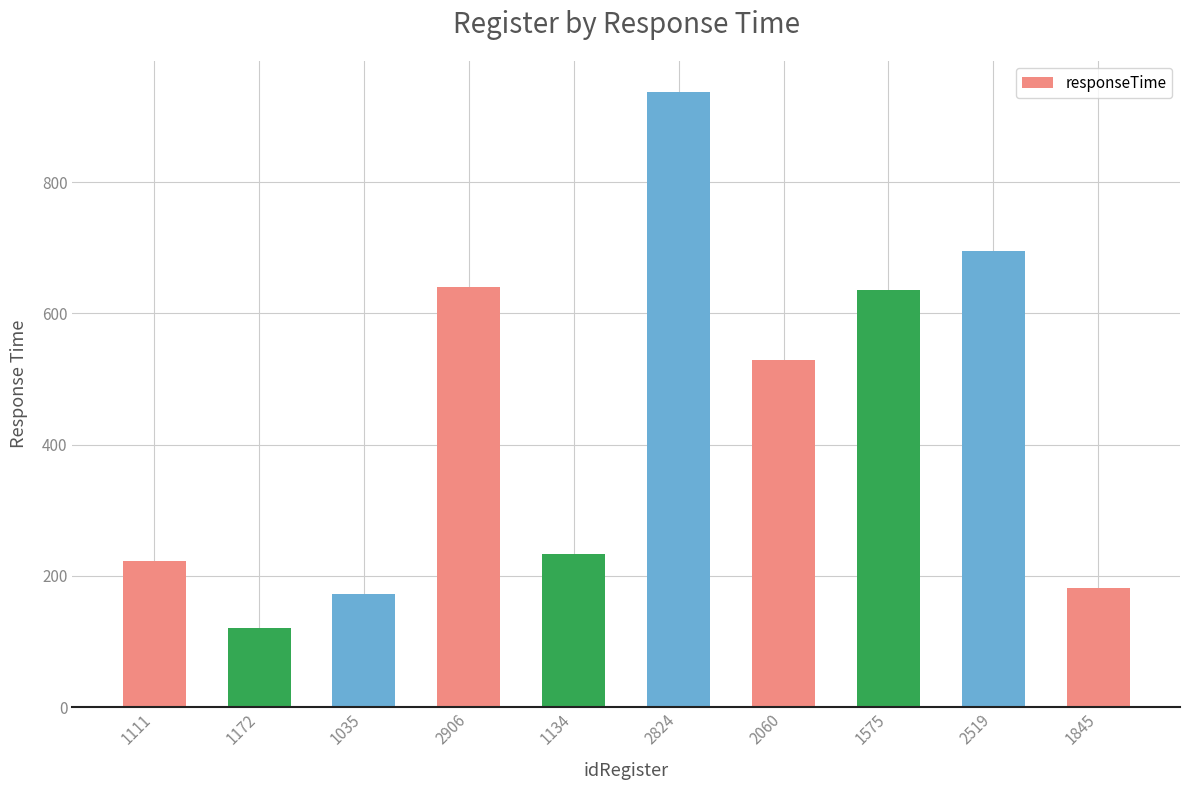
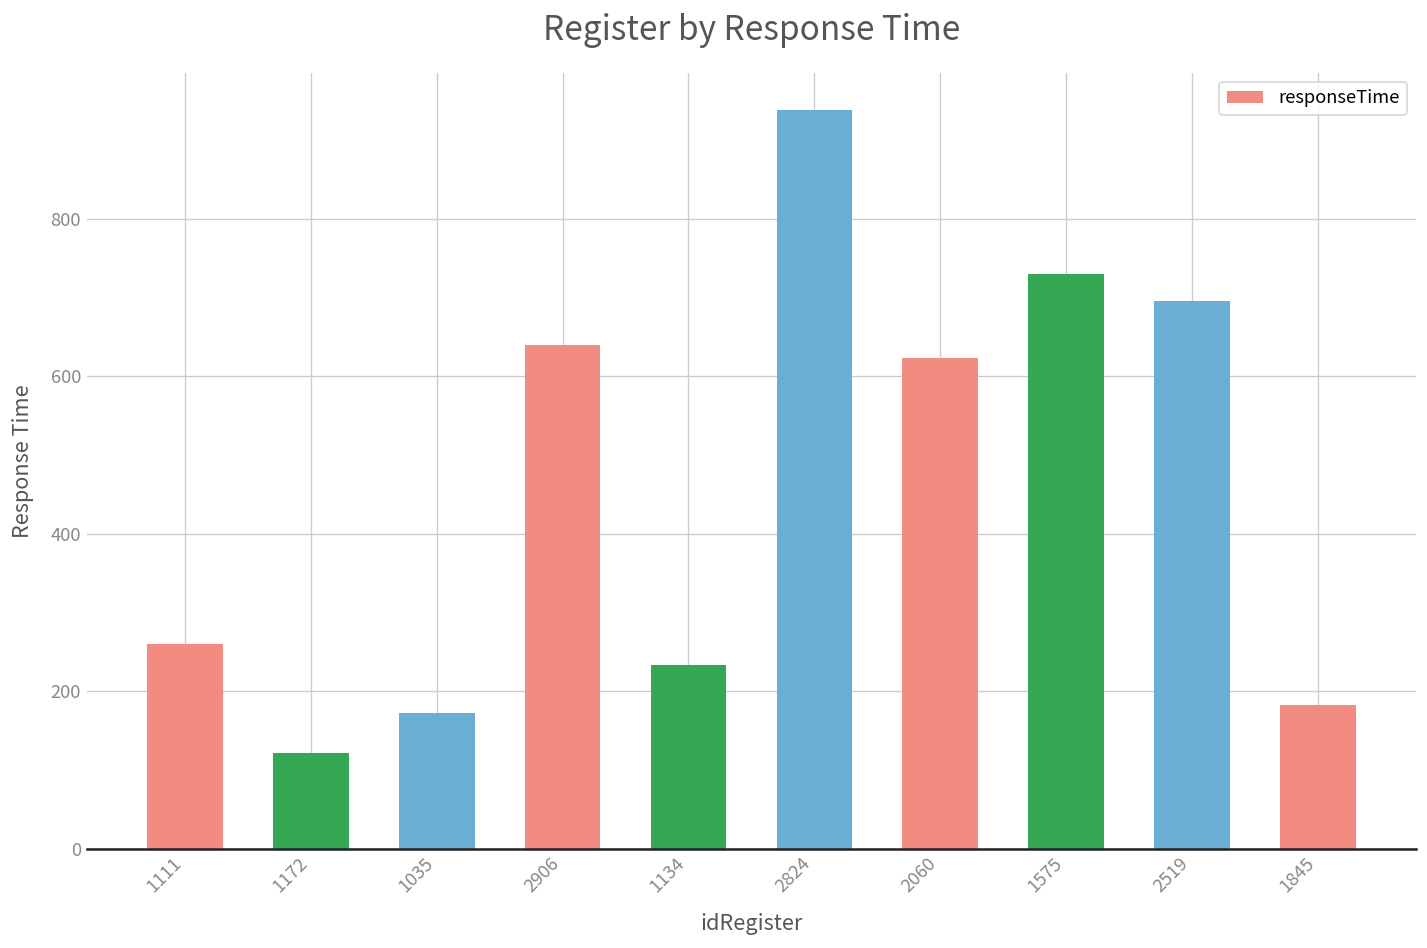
1111: 220 -> 260
2060: 530 -> 620
1575: 640 -> 730
